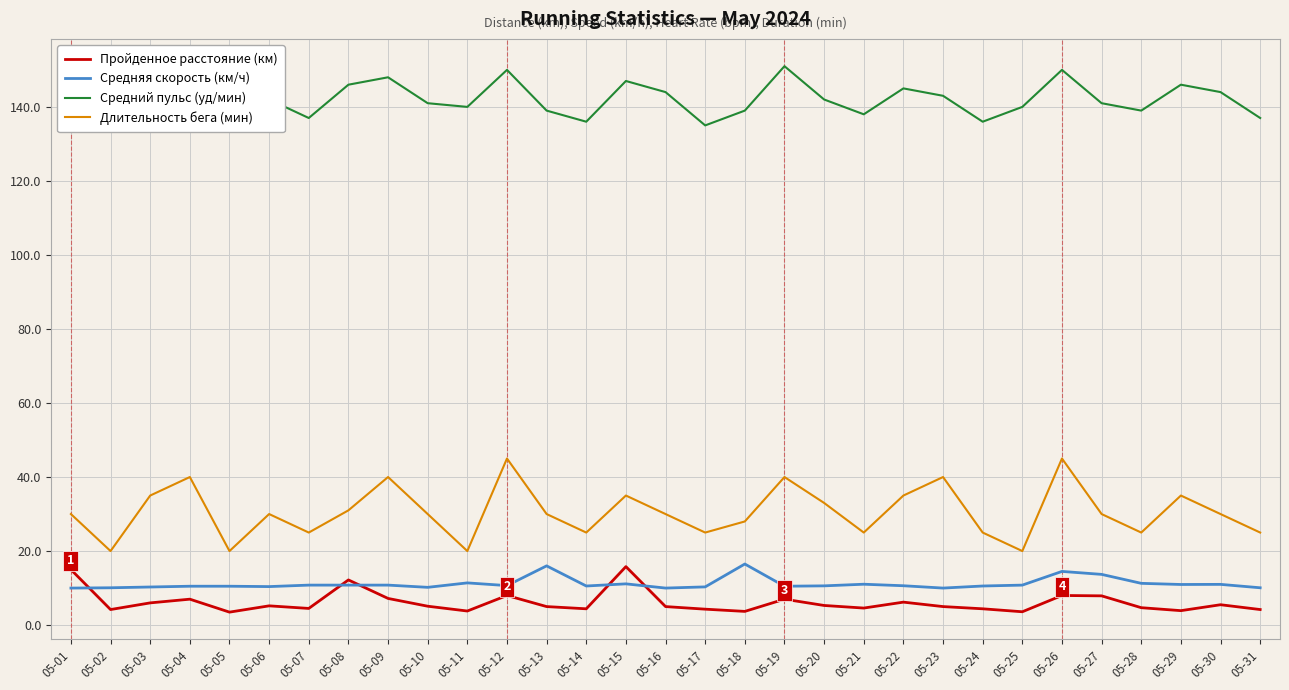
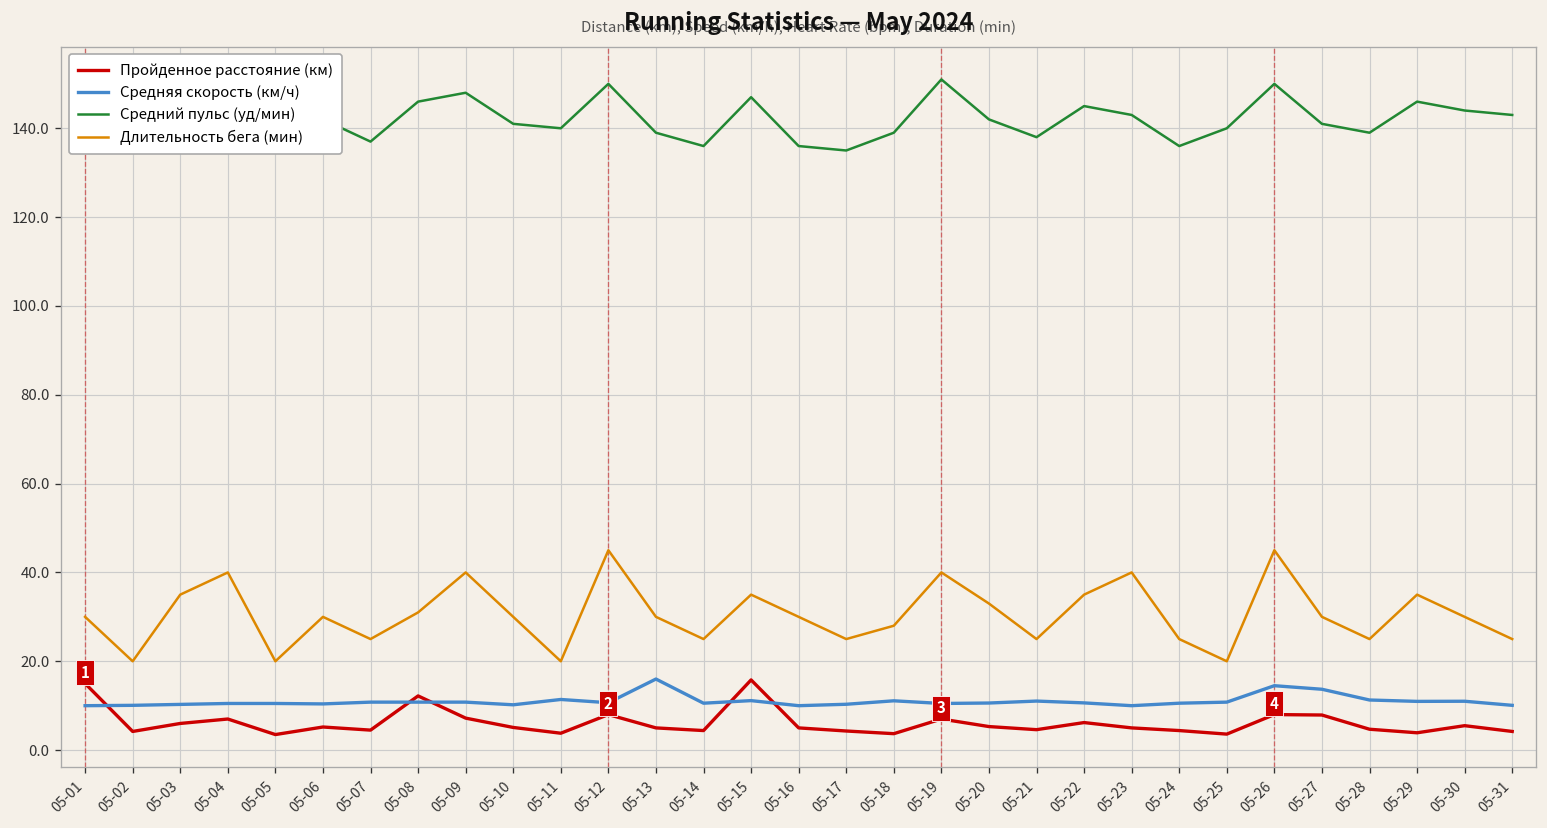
Средний пульс (уд/мин), 05-16: 144 -> 136
Средняя скорость (км/ч), 05-18: 17 -> 11
Средний пульс (уд/мин), 05-31: 137 -> 143
